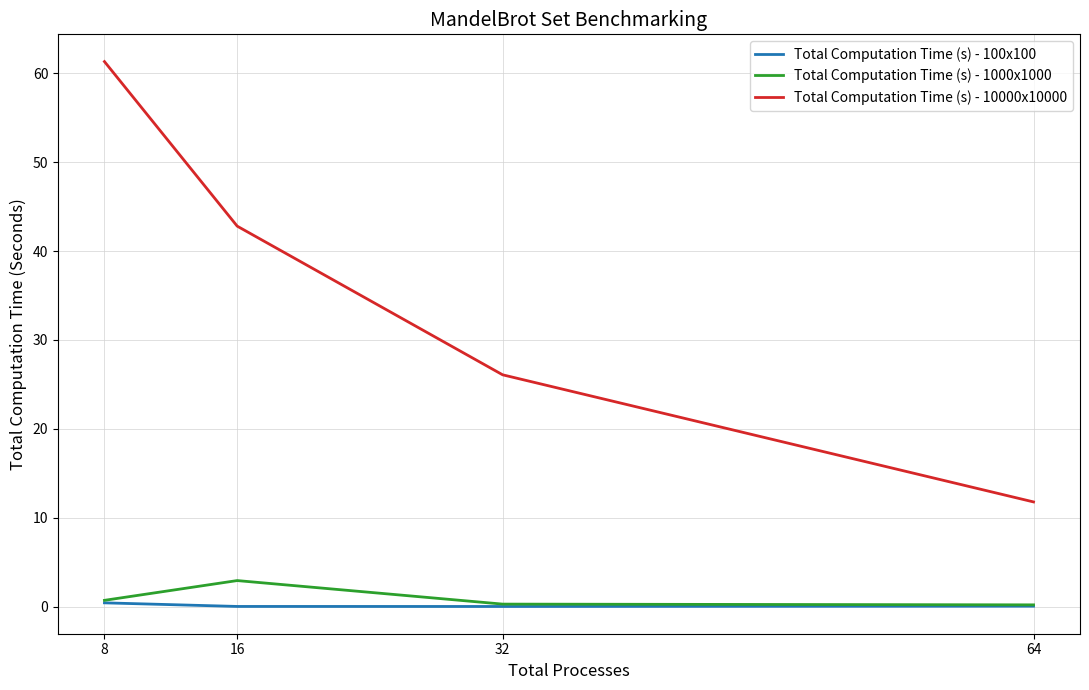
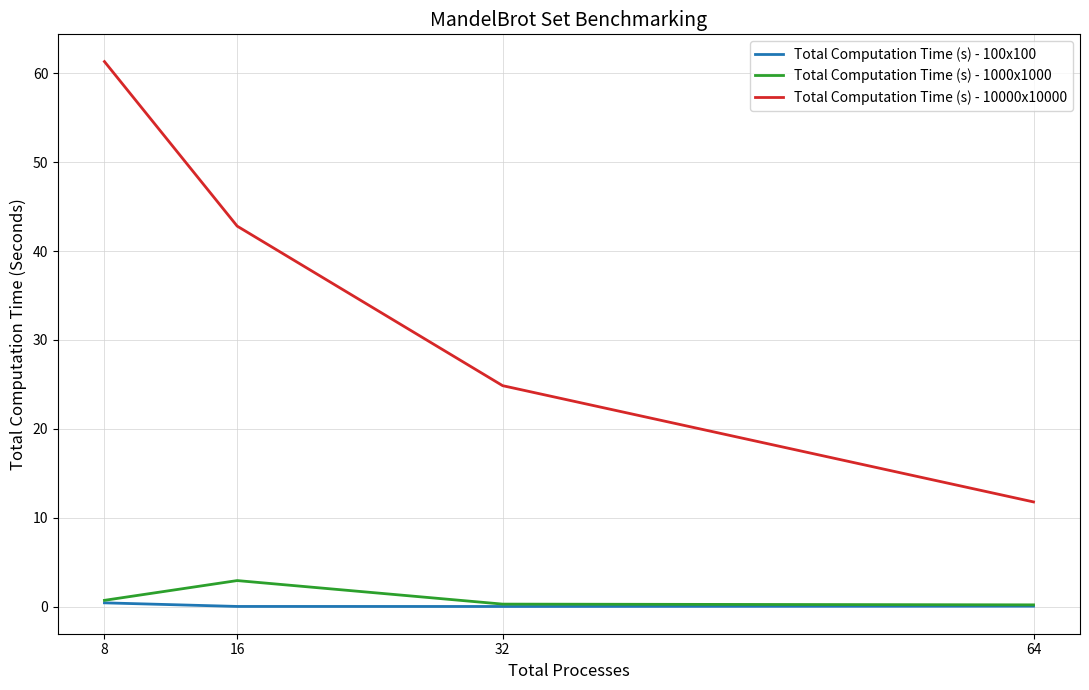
Total Computation Time (s) - 10000x10000, 32: 26 -> 25
